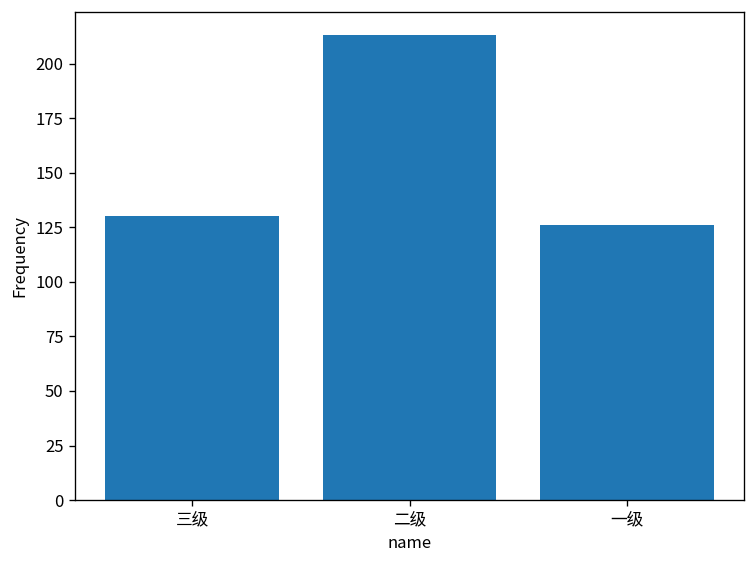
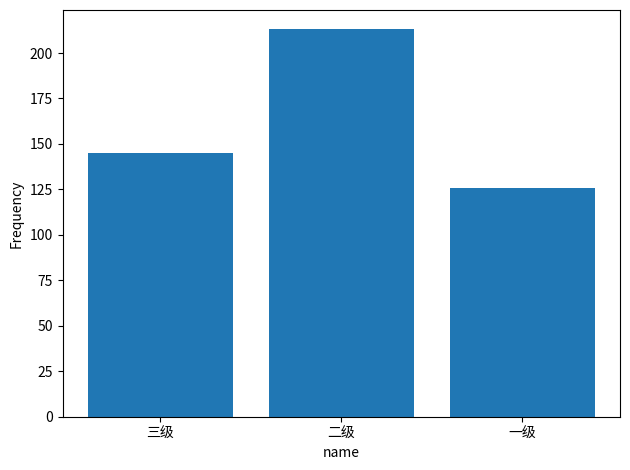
三级: 130 -> 145
